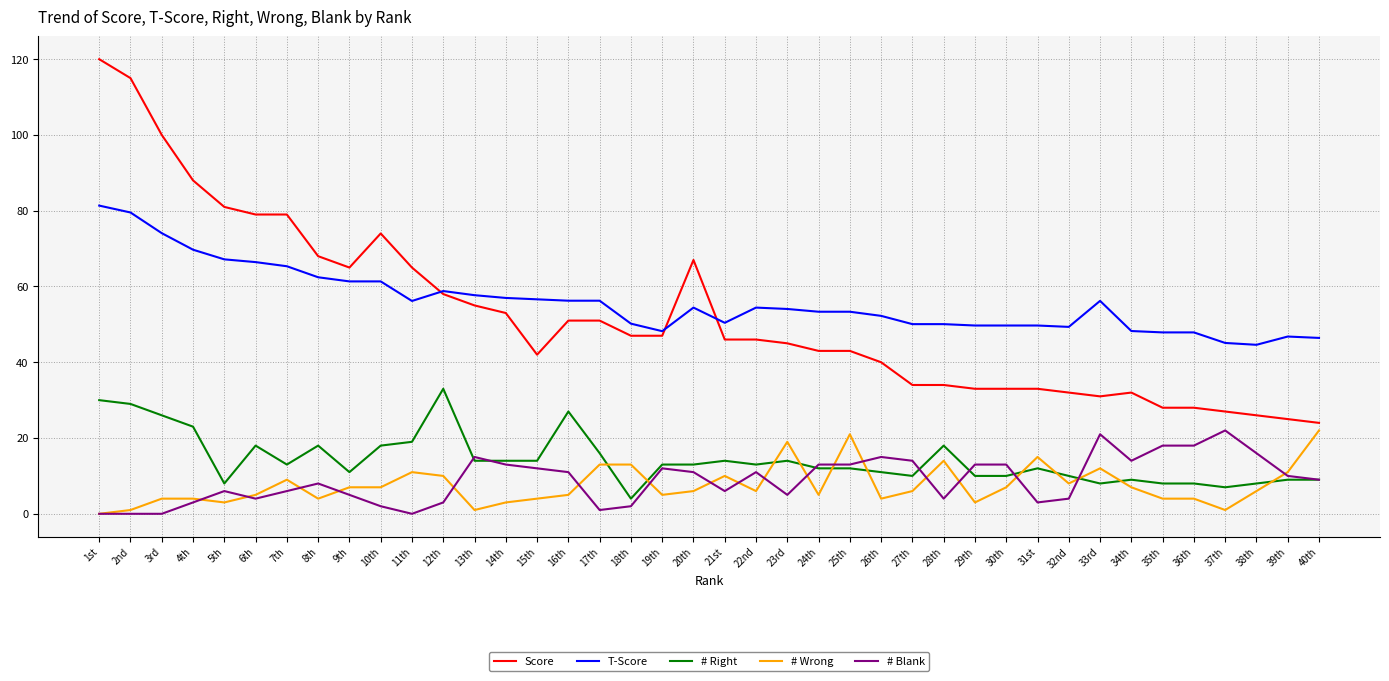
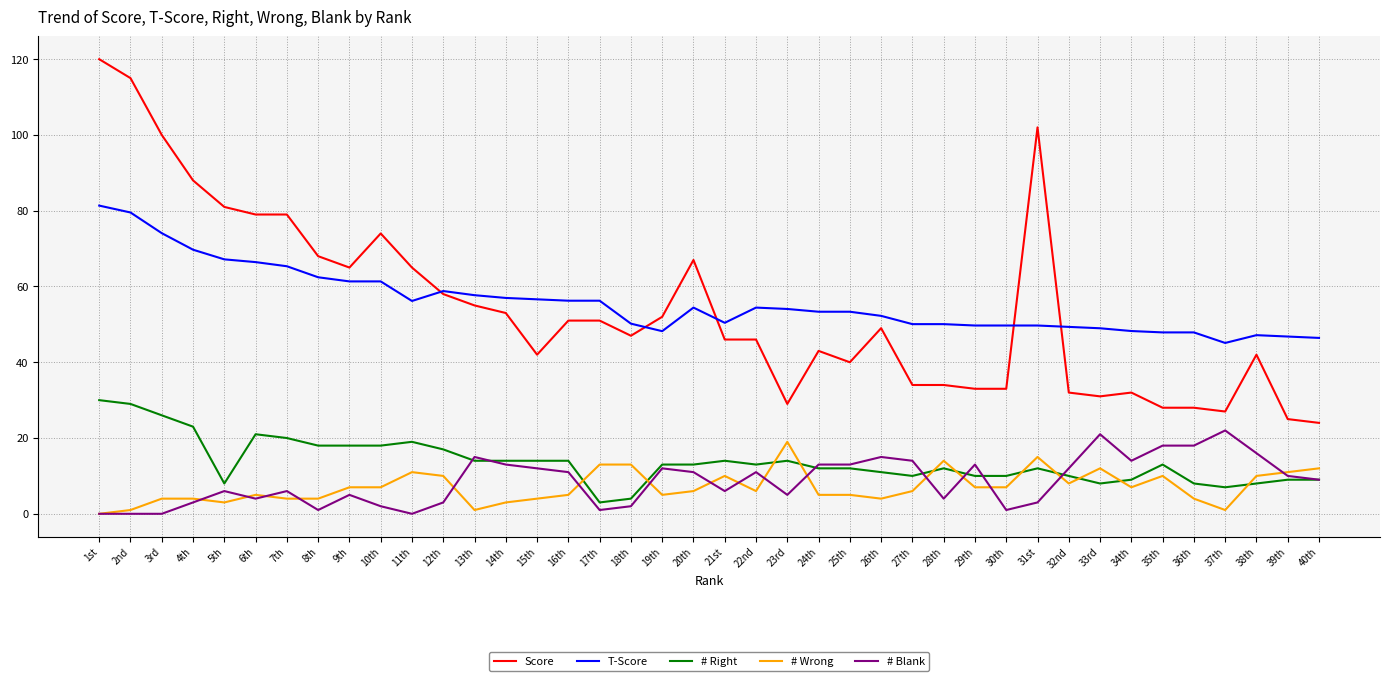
# Right, 6th: 18 -> 21
# Right, 7th: 13 -> 20
# Wrong, 7th: 9 -> 4
# Blank, 8th: 8 -> 1
# Right, 9th: 11 -> 18
# Right, 12th: 33 -> 17
# Right, 16th: 27 -> 14
# Right, 17th: 16 -> 3
Score, 19th: 47 -> 52
Score, 23rd: 45 -> 29
Score, 25th: 43 -> 40
# Wrong, 25th: 21 -> 5
Score, 26th: 40 -> 49
# Right, 28th: 18 -> 12
# Wrong, 29th: 3 -> 7
# Blank, 30th: 13 -> 1
Score, 31st: 33 -> 102
# Blank, 32nd: 4 -> 12
T-Score, 33rd: 56 -> 49
# Right, 35th: 8 -> 13
# Wrong, 35th: 4 -> 10
Score, 38th: 26 -> 42
T-Score, 38th: 45 -> 47
# Wrong, 38th: 6 -> 10
# Wrong, 40th: 22 -> 12
